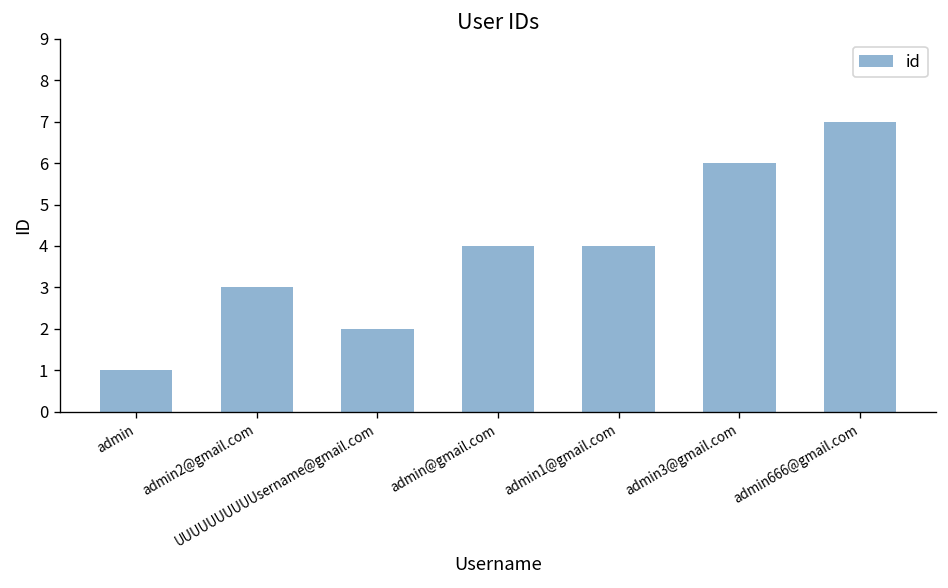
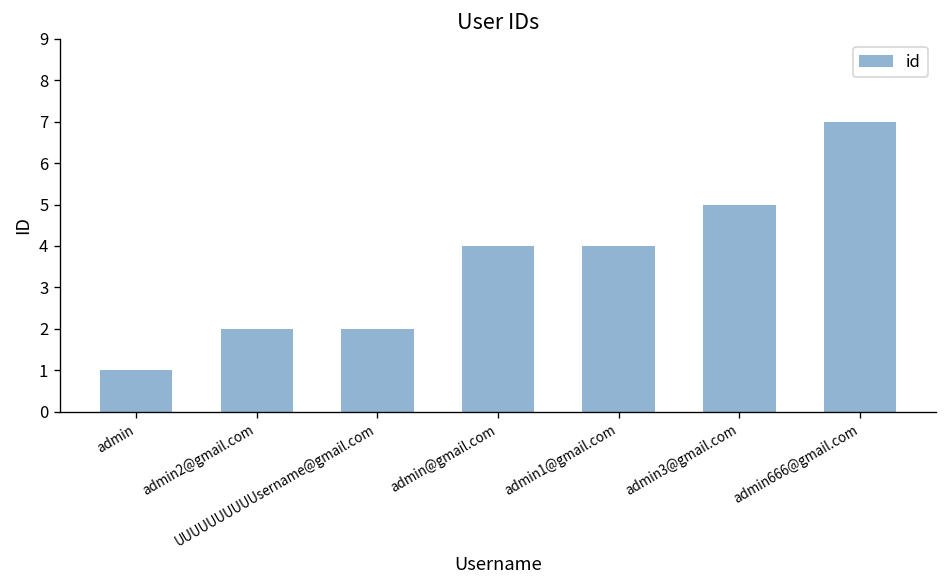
admin2@gmail.com: 3 -> 2
admin3@gmail.com: 6 -> 5
